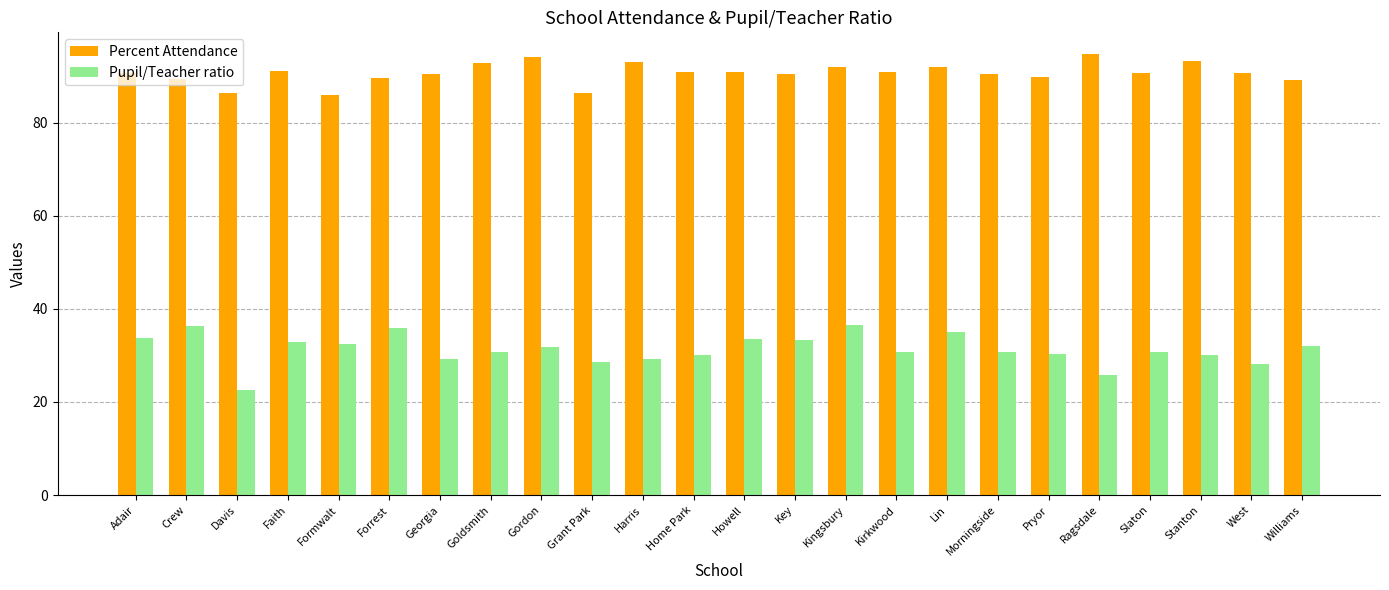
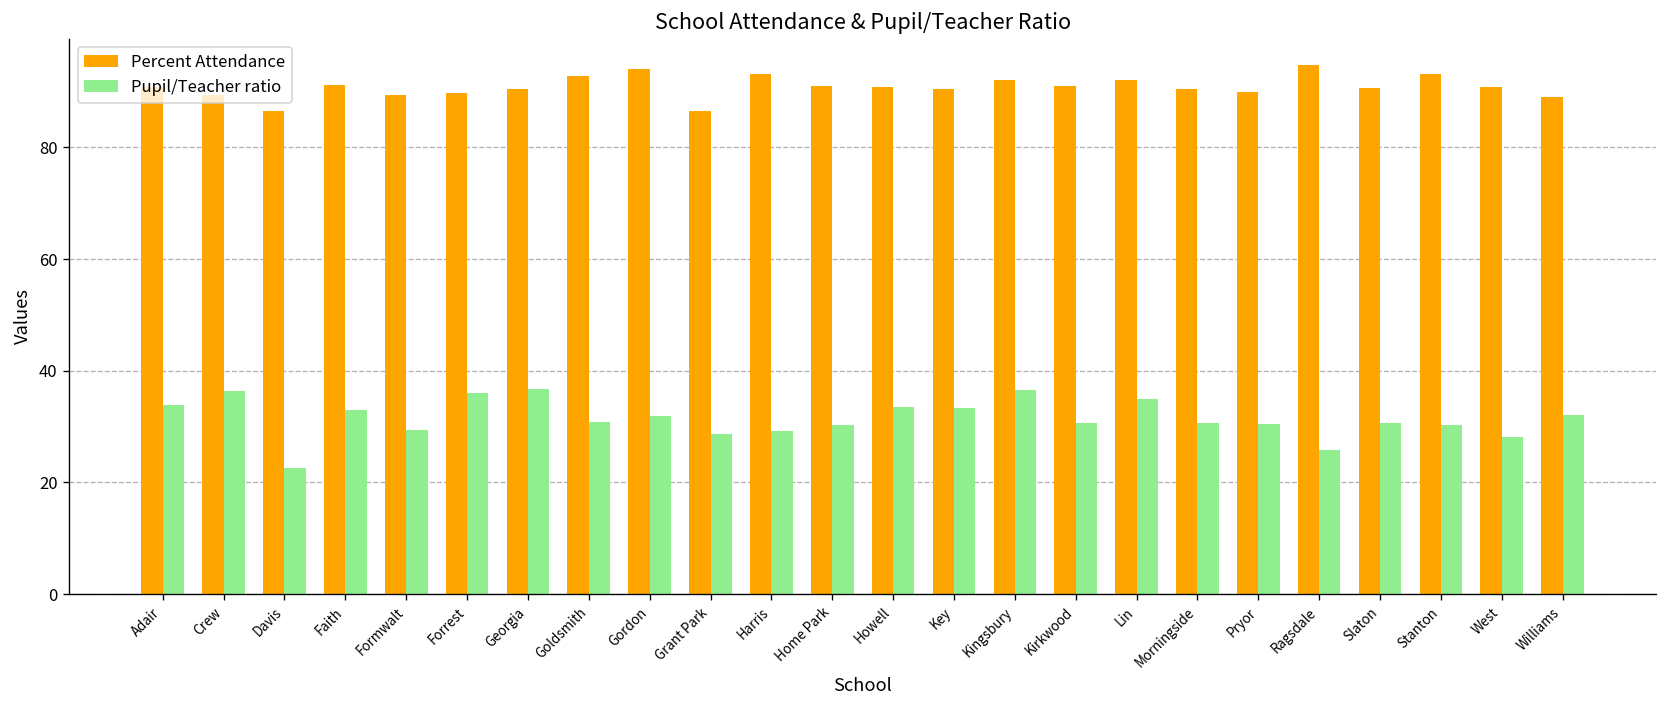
Percent Attendance, Formwalt: 86 -> 89
Pupil/Teacher ratio, Formwalt: 33 -> 29
Pupil/Teacher ratio, Georgia: 29 -> 37
